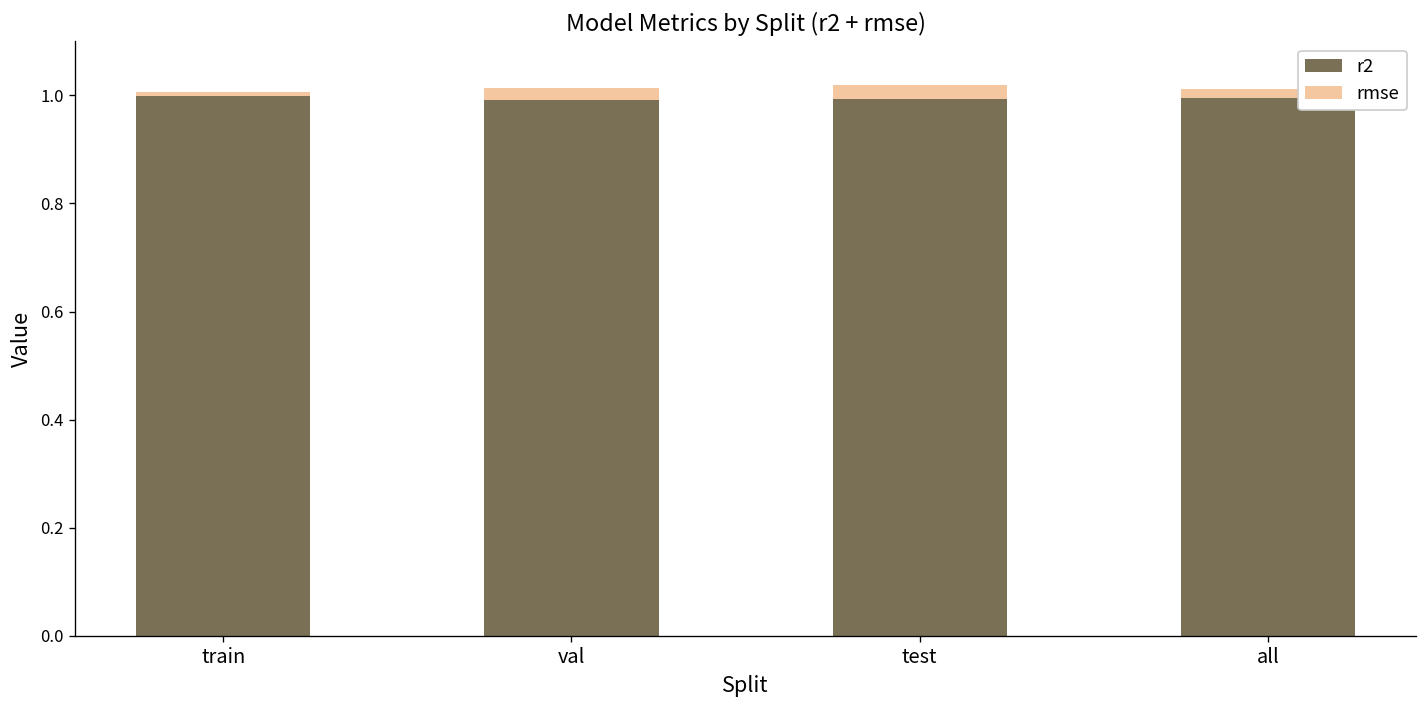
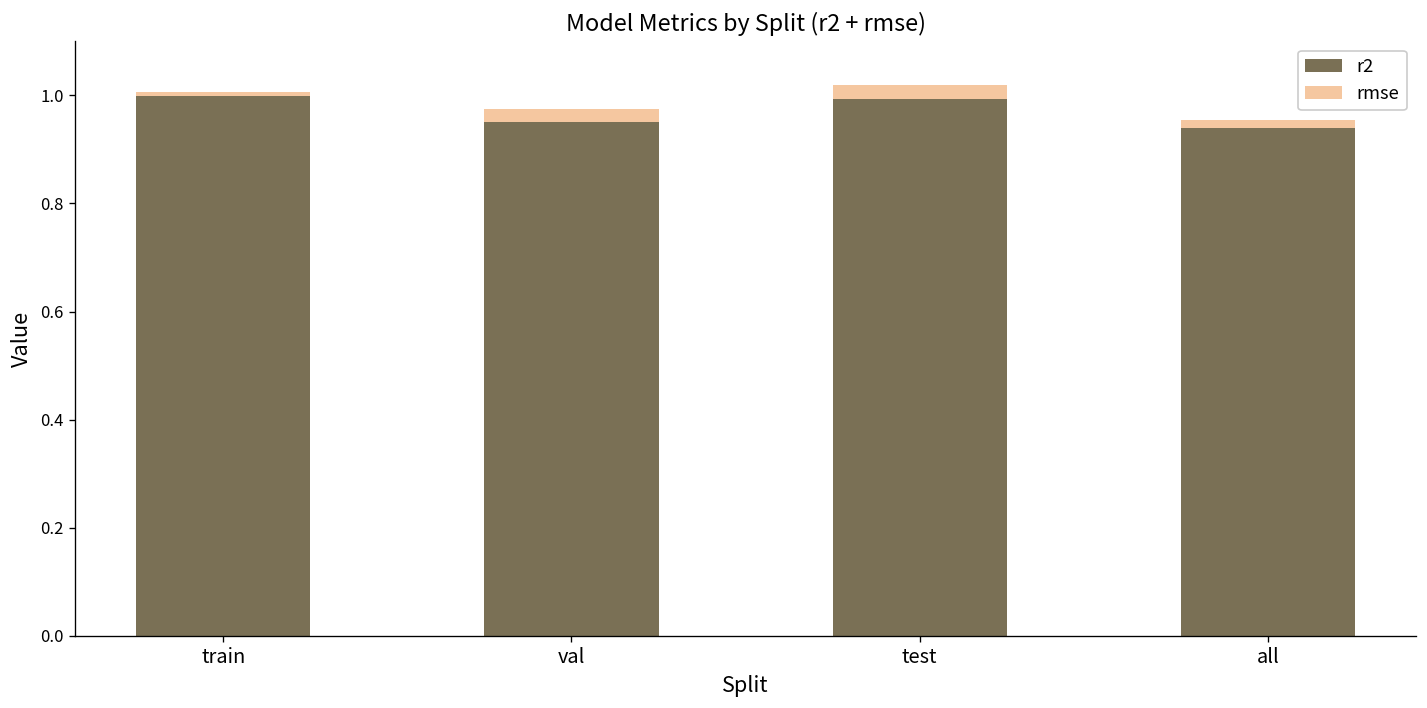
r2, val: 0.99 -> 0.95
r2, all: 1.00 -> 0.94
